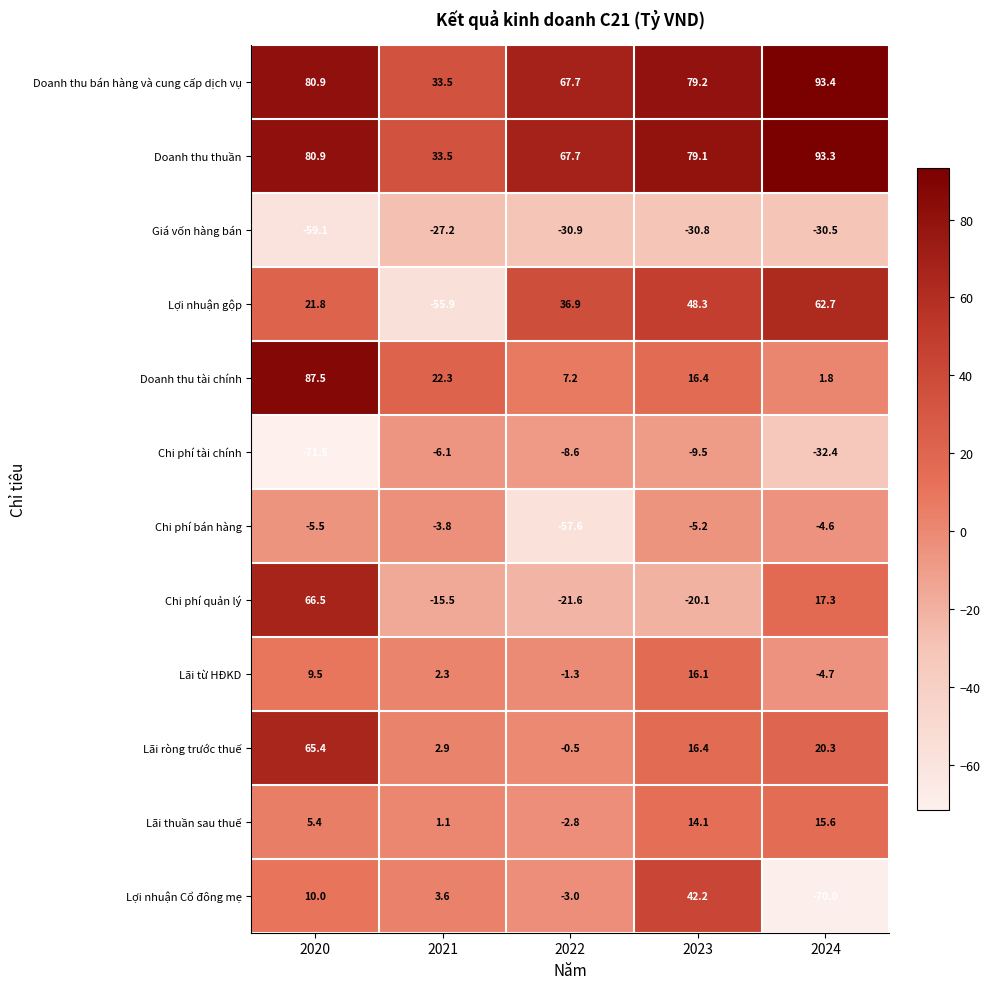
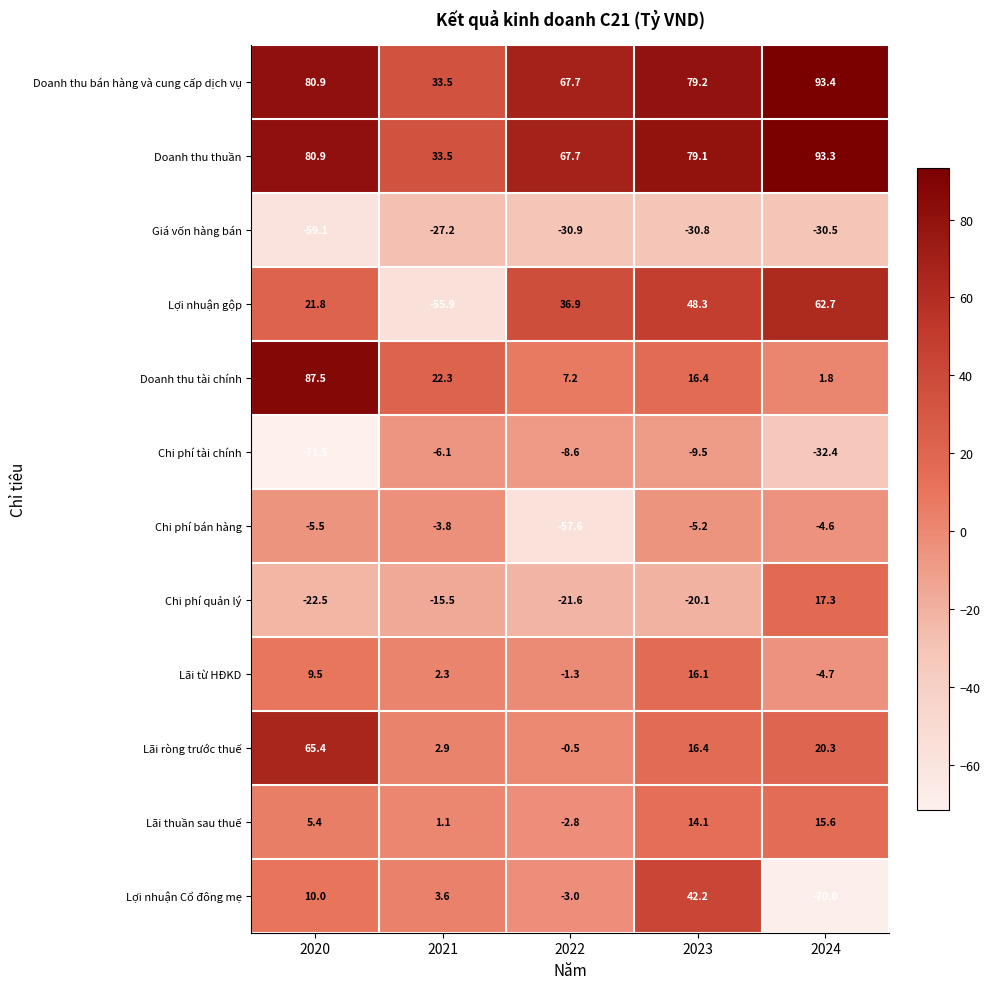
Chi phí quản lý, 2020: 66.5 -> -22.5
